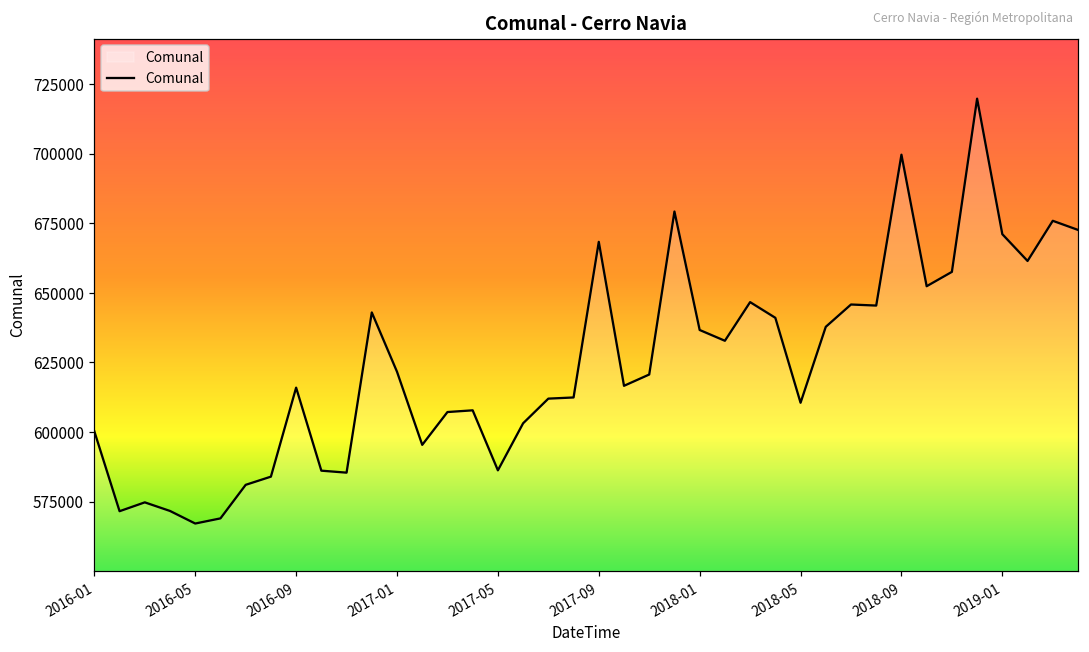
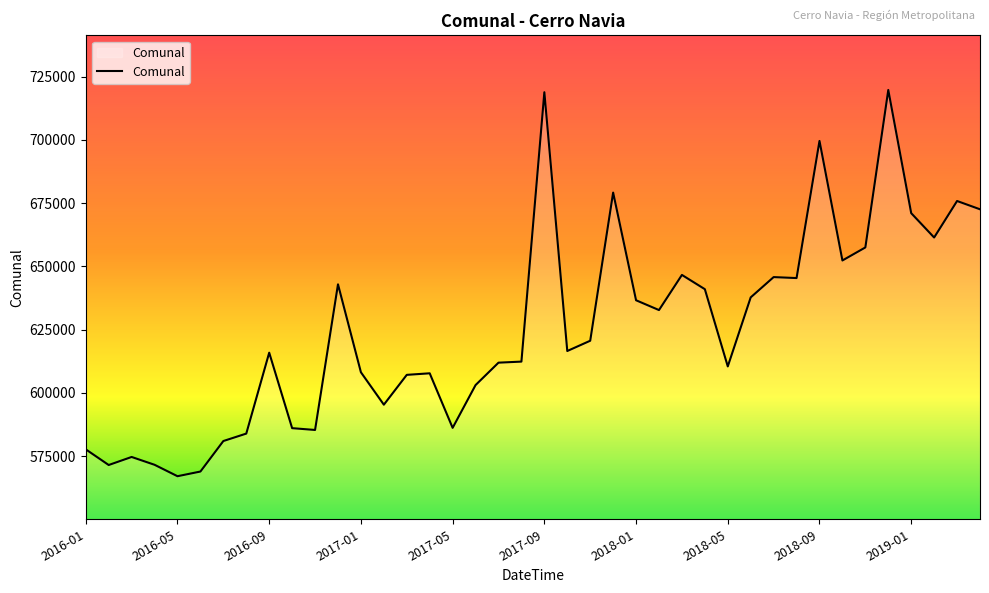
2016-01: 600000 -> 578000
2017-01: 622000 -> 608000
2017-09: 668000 -> 719000
